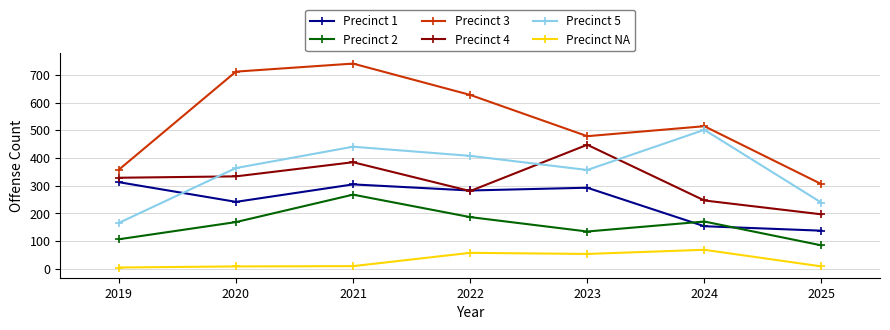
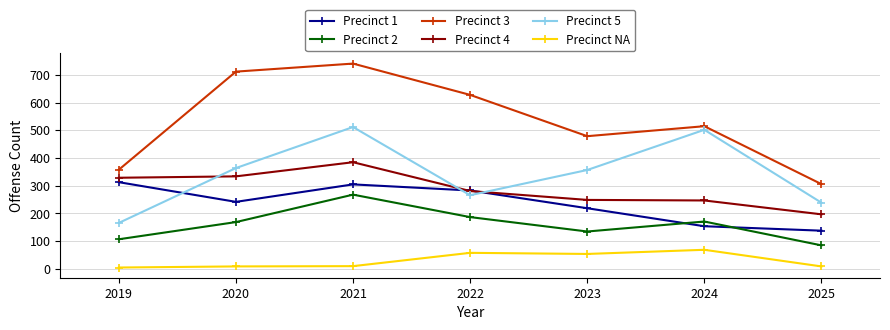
Precinct 5, 2021: 440 -> 510
Precinct 5, 2022: 410 -> 270
Precinct 1, 2023: 290 -> 220
Precinct 4, 2023: 450 -> 250
